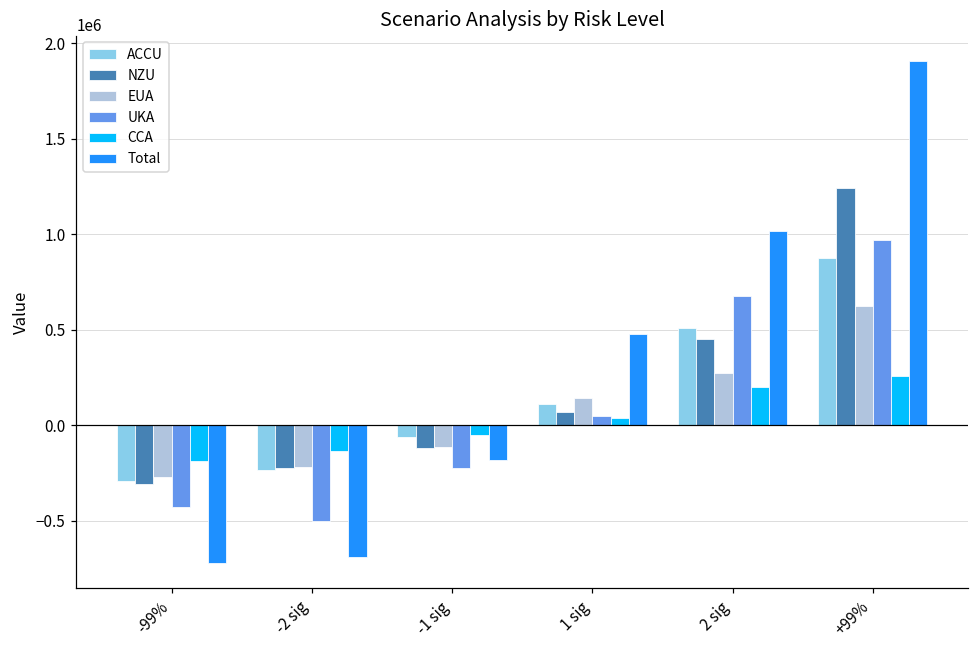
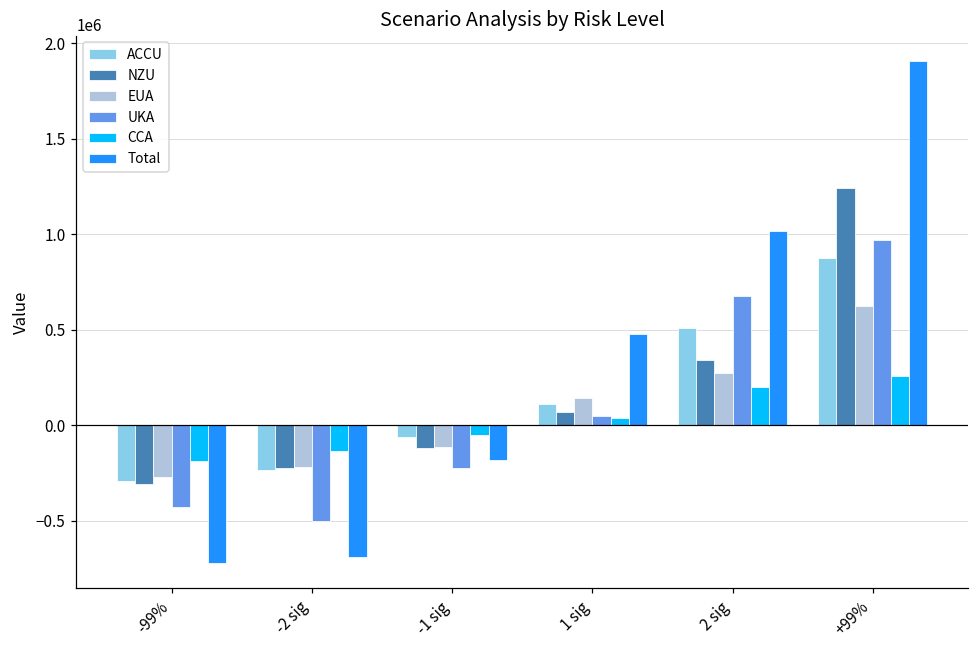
NZU, 2 sig: 450000 -> 340000
